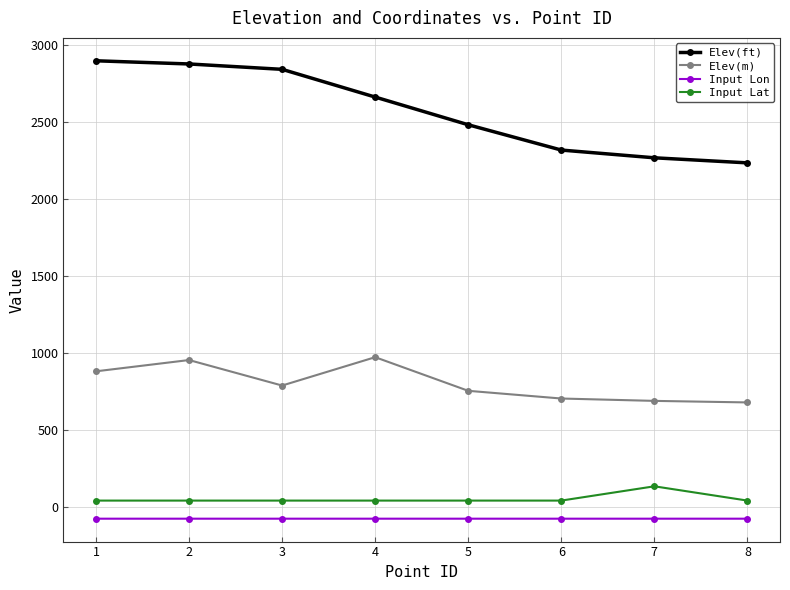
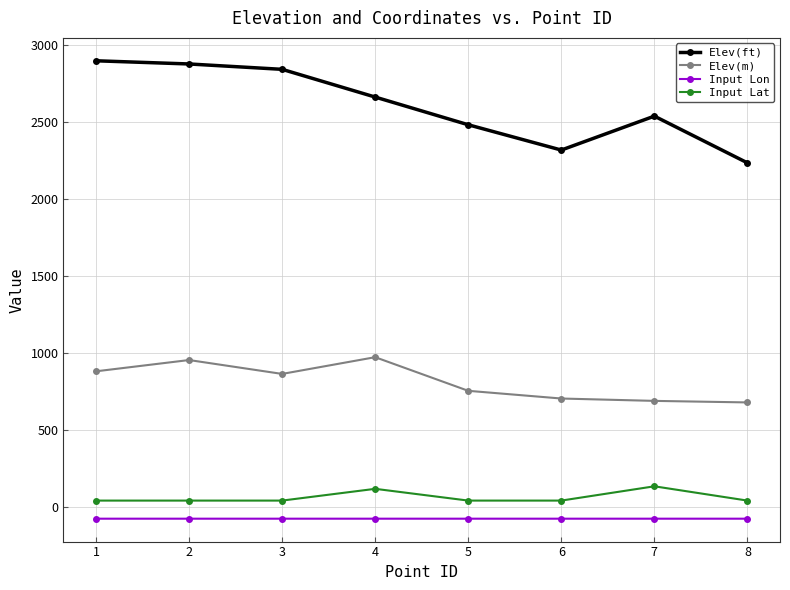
Elev(m), 3: 790 -> 870
Input Lat, 4: 40 -> 120
Elev(ft), 7: 2270 -> 2540
